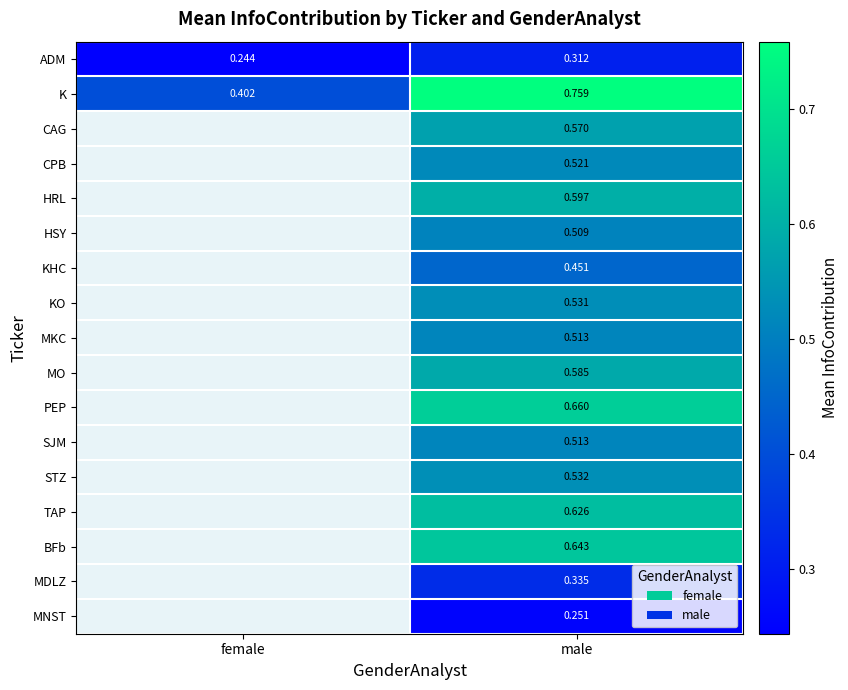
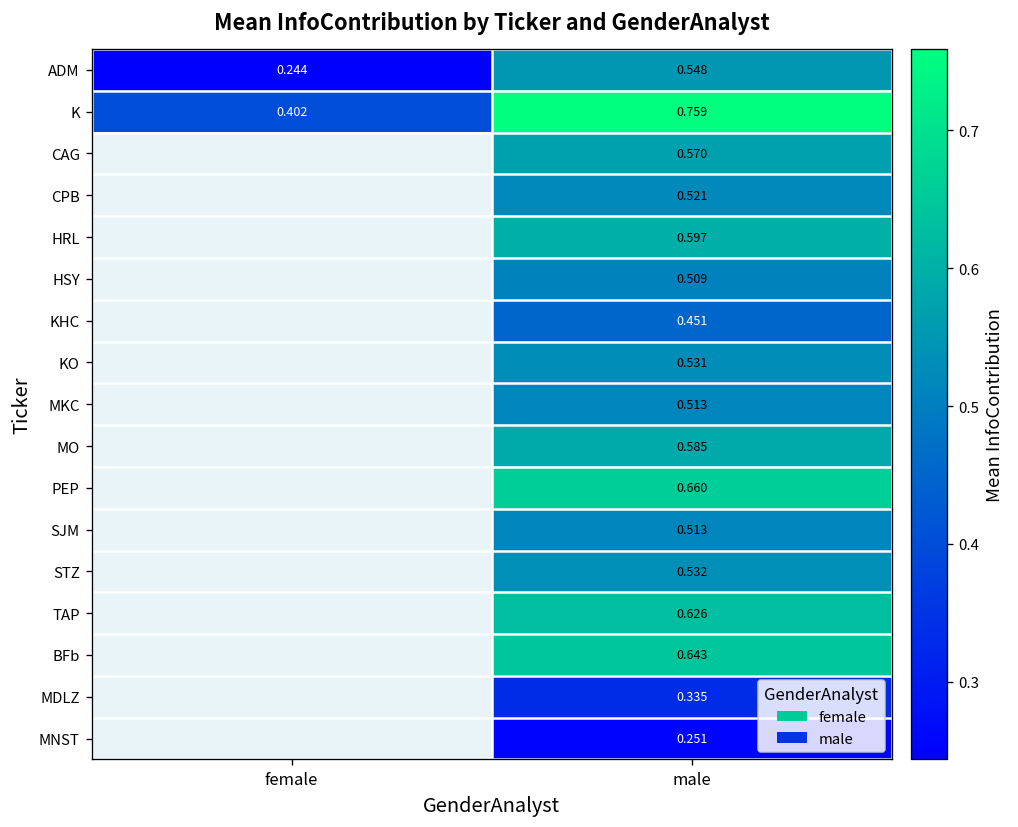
ADM, male: 0.312 -> 0.548
